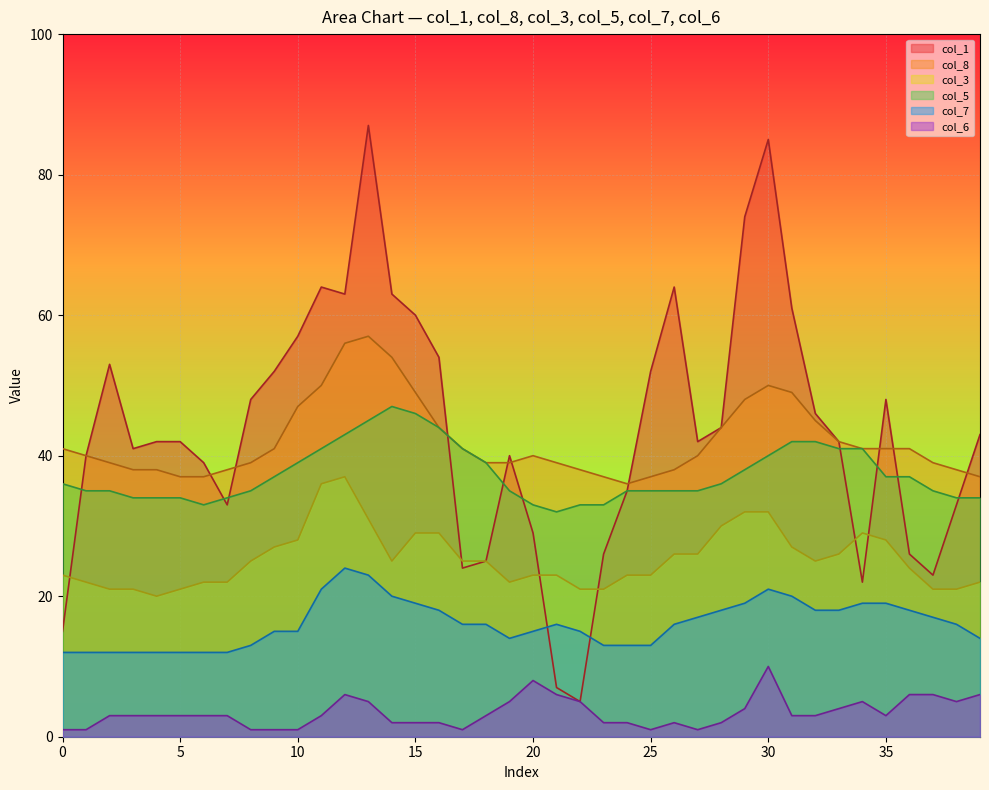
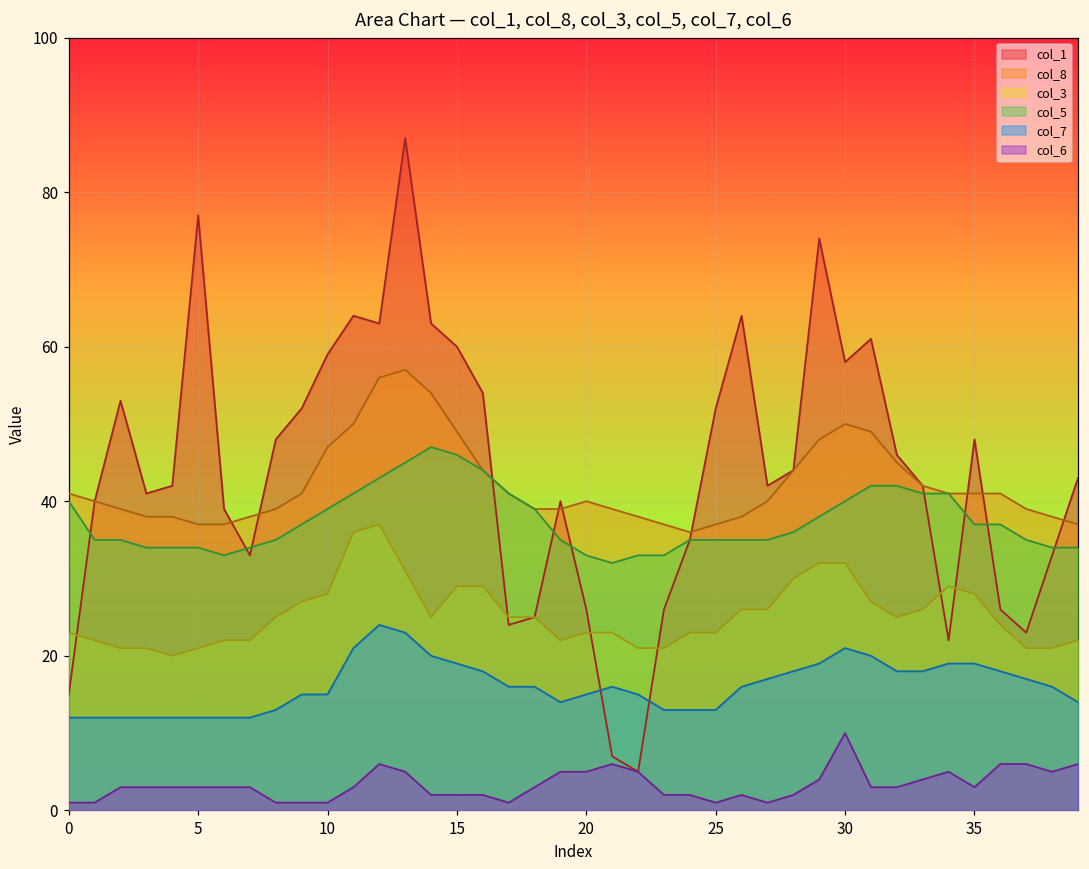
col_5, 0: 36 -> 40
col_1, 5: 42 -> 77
col_1, 10: 57 -> 59
col_1, 20: 29 -> 26
col_6, 20: 8 -> 5
col_1, 30: 85 -> 58
